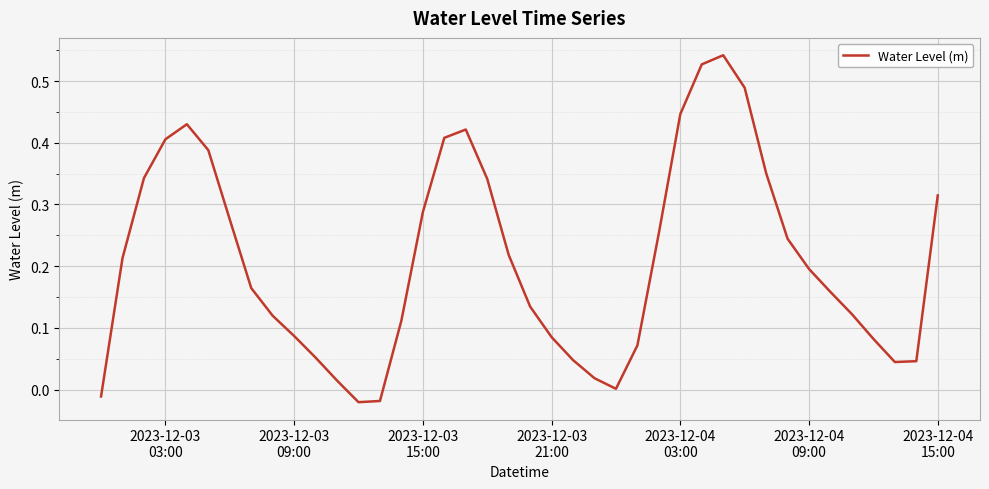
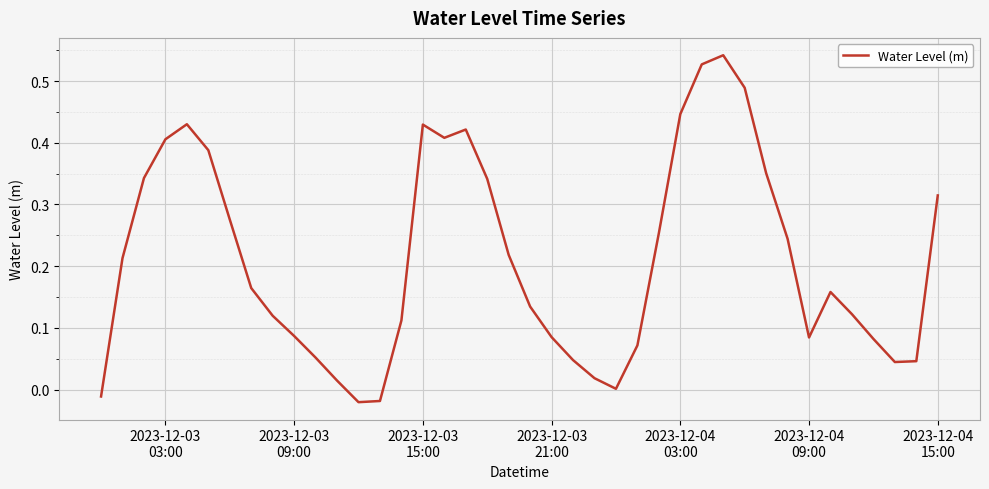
2023-12-03 15:00: 0.29 -> 0.43
2023-12-04 09:00: 0.20 -> 0.08
